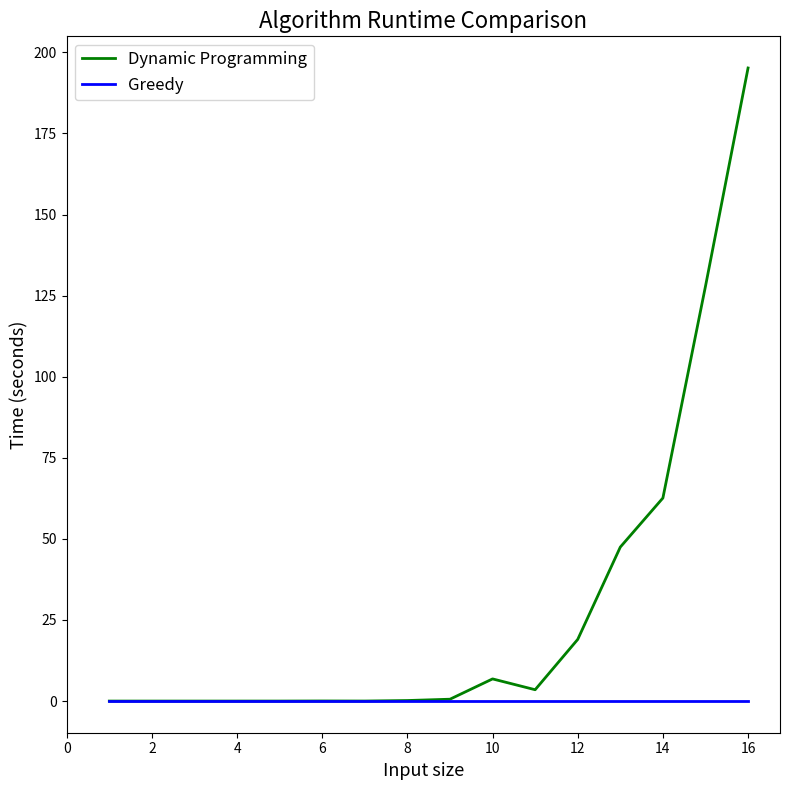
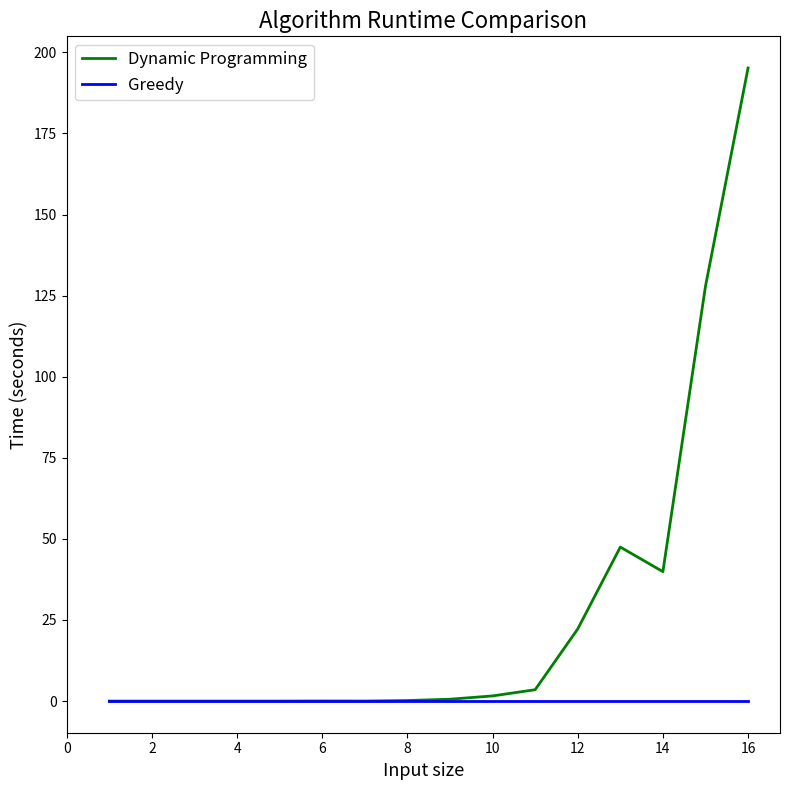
Dynamic Programming, 10: 7 -> 2
Dynamic Programming, 12: 19 -> 22
Dynamic Programming, 14: 63 -> 40
